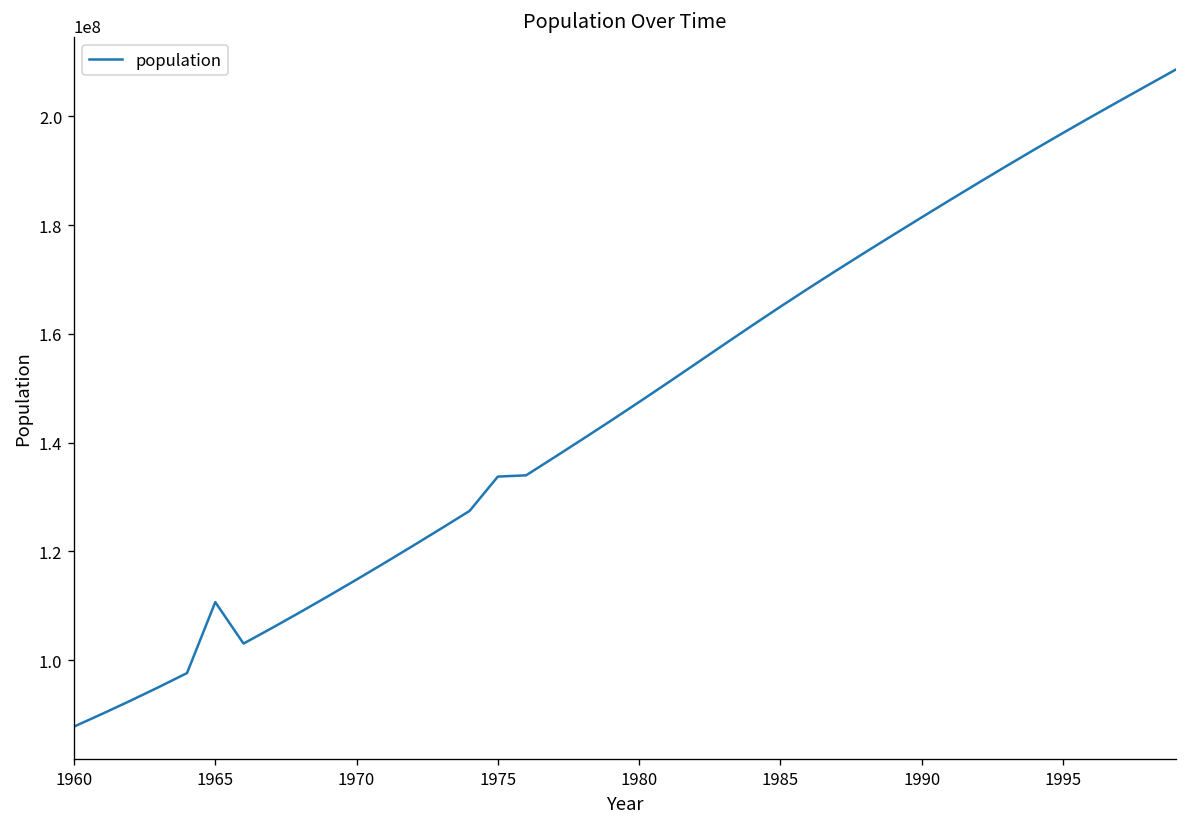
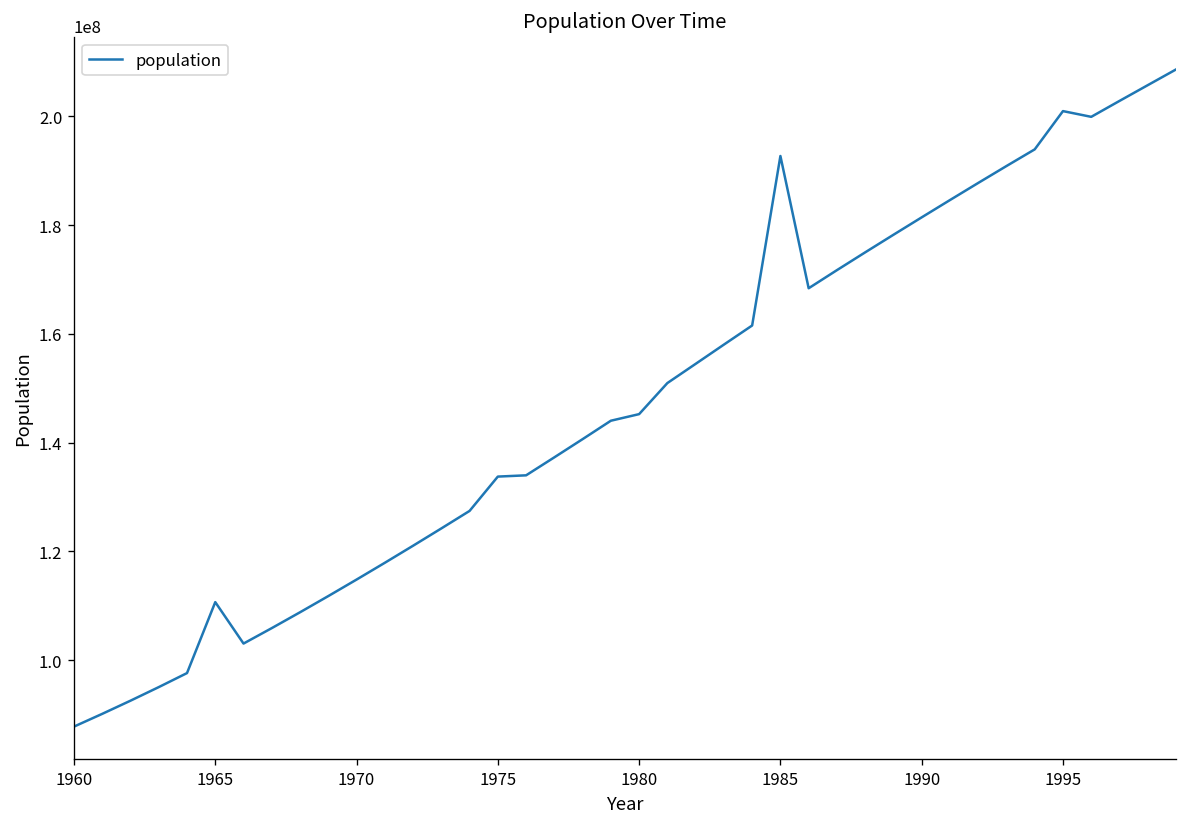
1980: 147000000 -> 145000000
1985: 165000000 -> 193000000
1995: 197000000 -> 201000000
